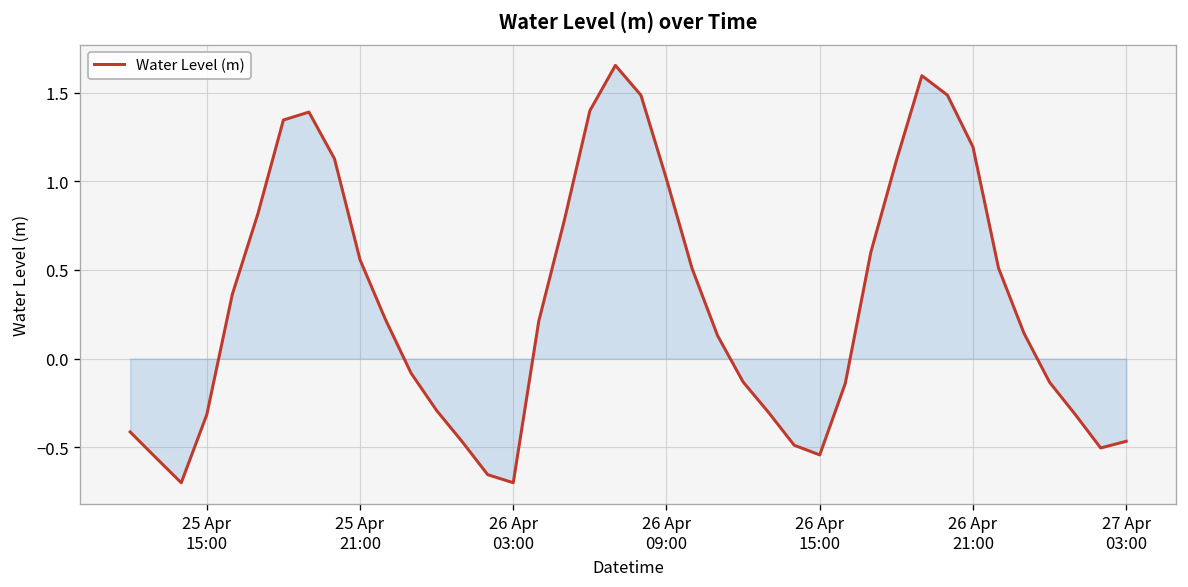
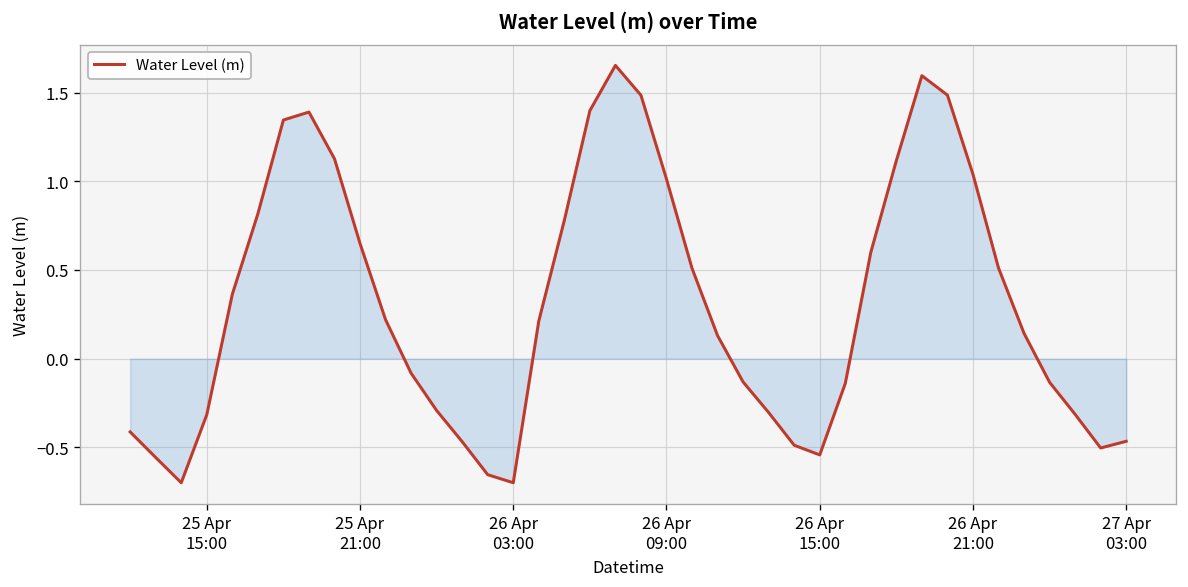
Water Level (m), 25 Apr 21:00: 0.56 -> 0.65
Water Level (m), 26 Apr 21:00: 1.19 -> 1.04
